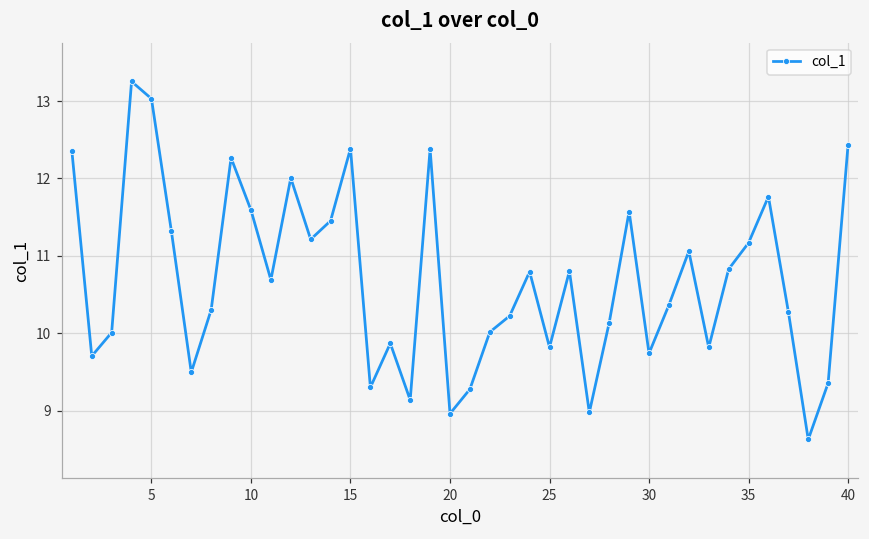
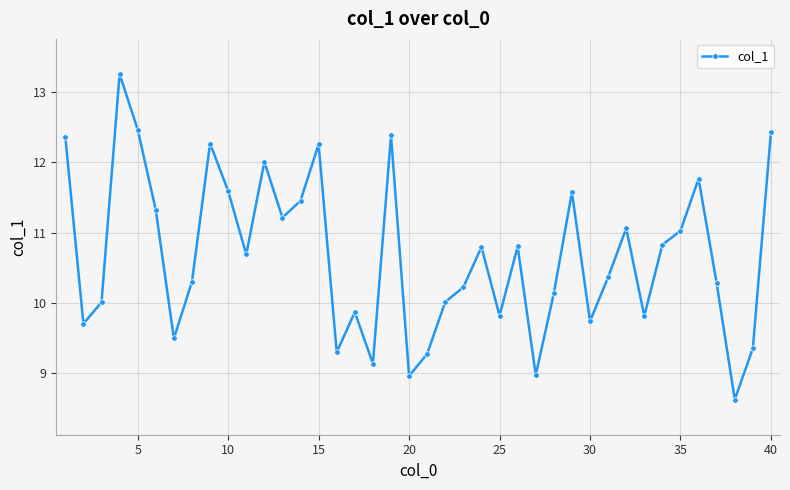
5: 13.0 -> 12.5
15: 12.4 -> 12.3
35: 11.2 -> 11.0
